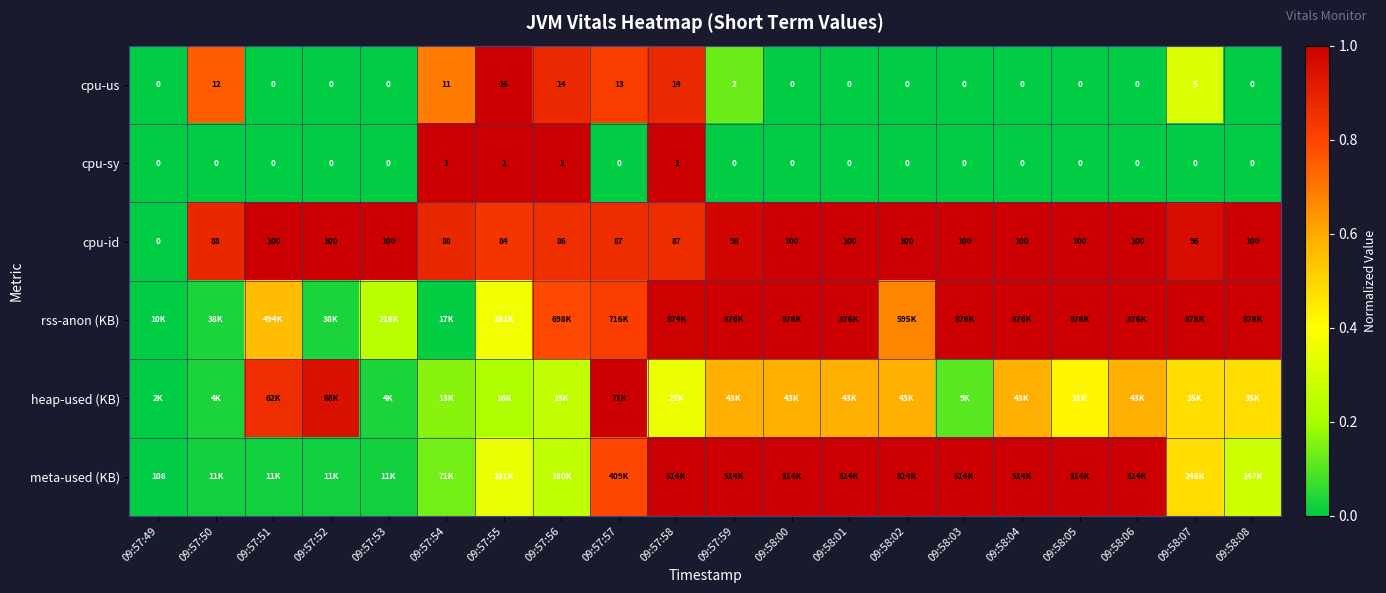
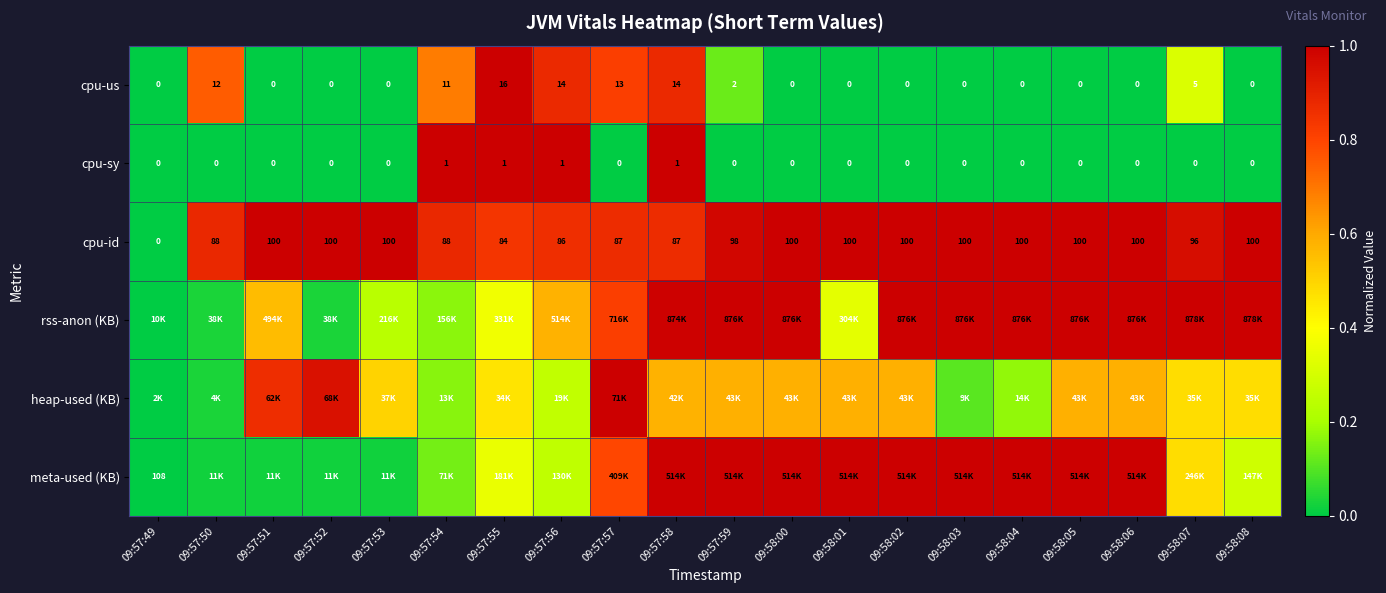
rss-anon (KB), 09:57:54: 17K -> 156K
rss-anon (KB), 09:57:56: 698K -> 514K
rss-anon (KB), 09:58:01: 876K -> 304K
rss-anon (KB), 09:58:02: 595K -> 876K
heap-used (KB), 09:57:53: 4K -> 37K
heap-used (KB), 09:57:55: 16K -> 34K
heap-used (KB), 09:57:58: 27K -> 42K
heap-used (KB), 09:58:04: 43K -> 14K
heap-used (KB), 09:58:05: 31K -> 43K
